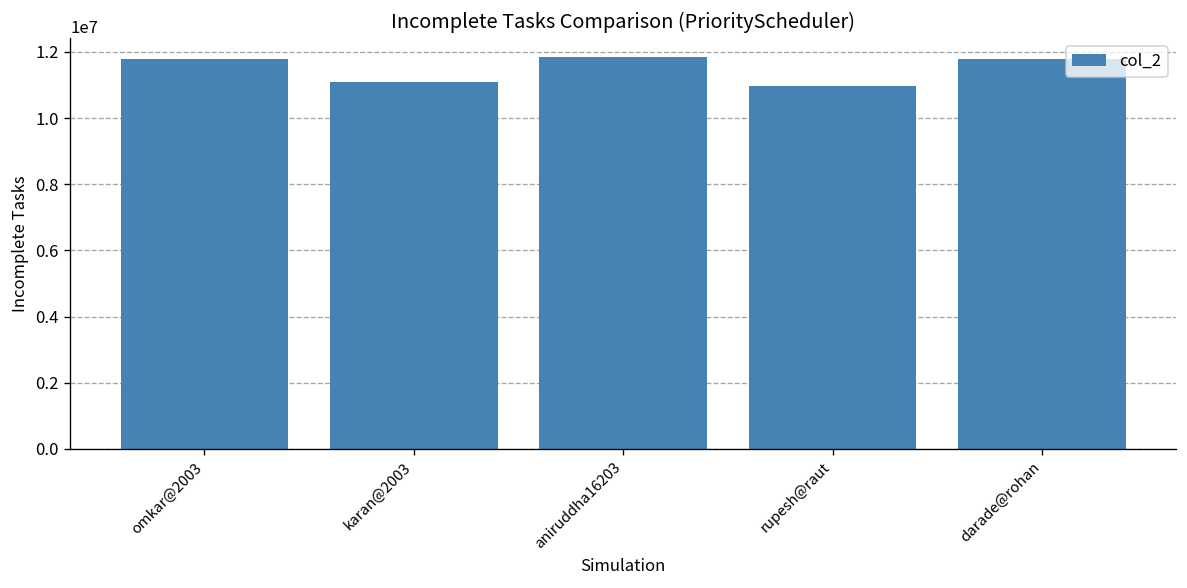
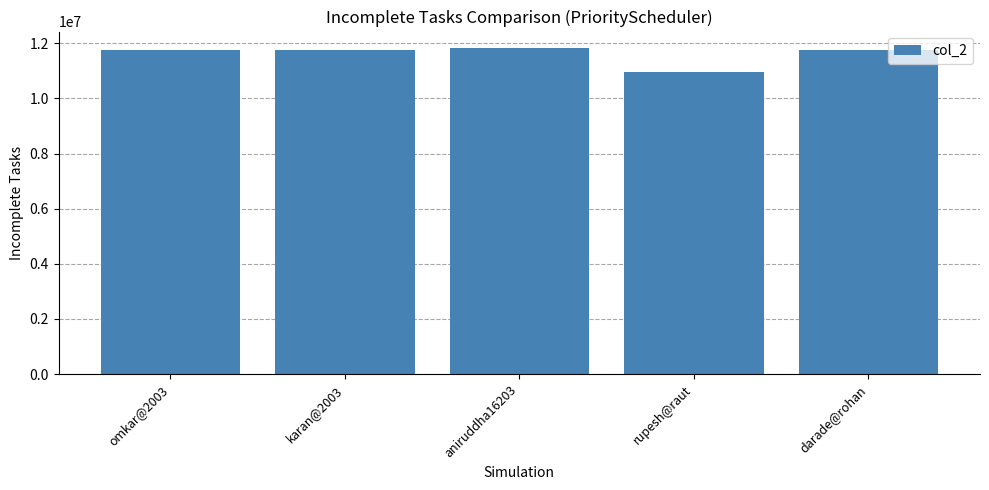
karan@2003: 11100000 -> 11800000
